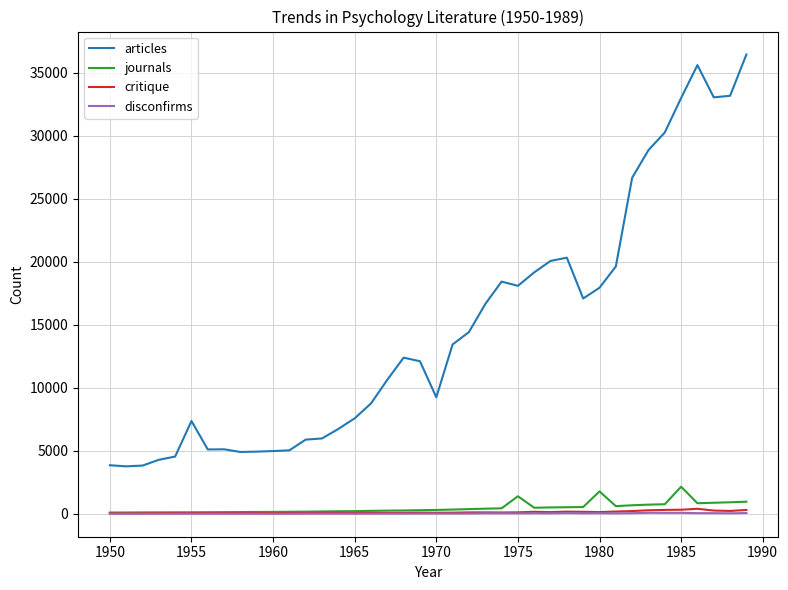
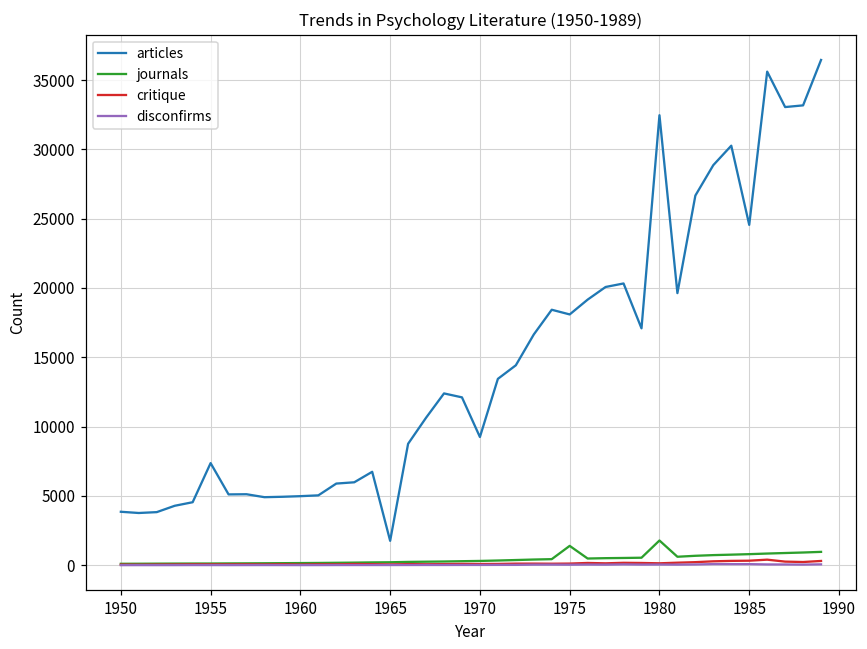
articles, 1965: 7600 -> 1800
articles, 1980: 17900 -> 32500
articles, 1985: 33000 -> 24500
journals, 1985: 2100 -> 800
